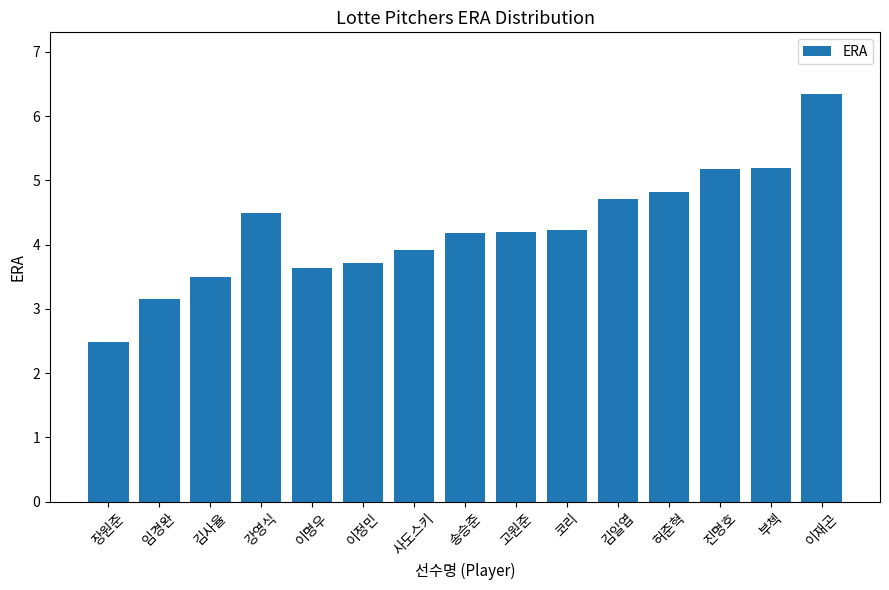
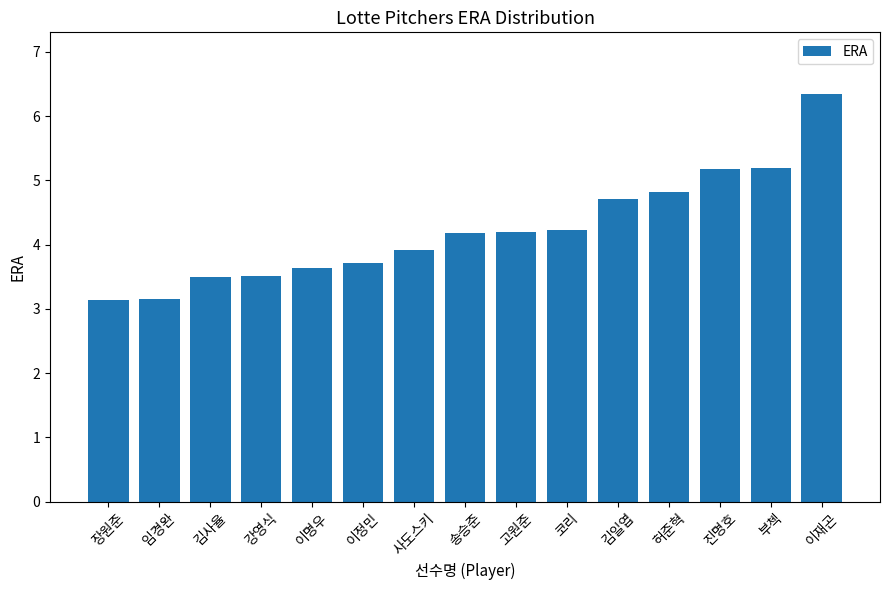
장원준: 2.5 -> 3.1
강영식: 4.5 -> 3.5
